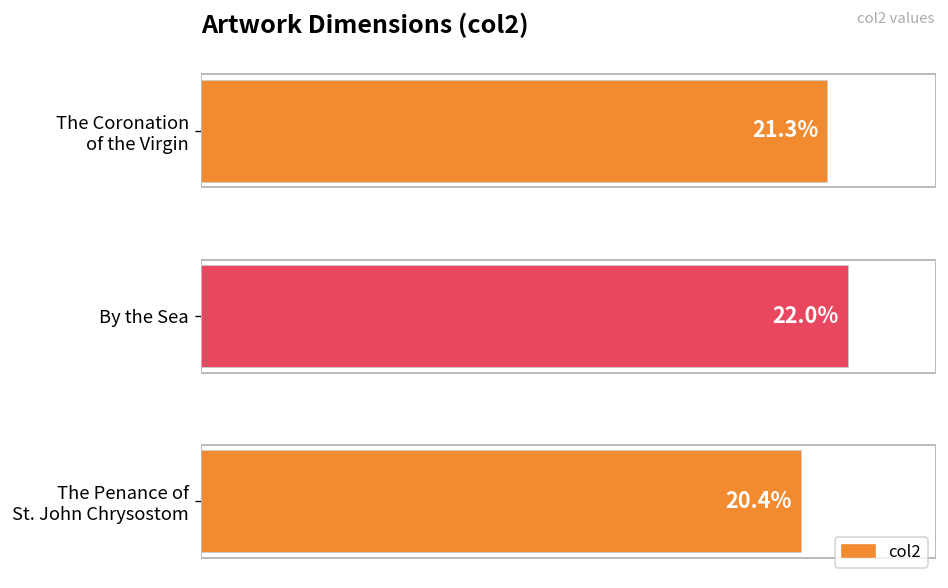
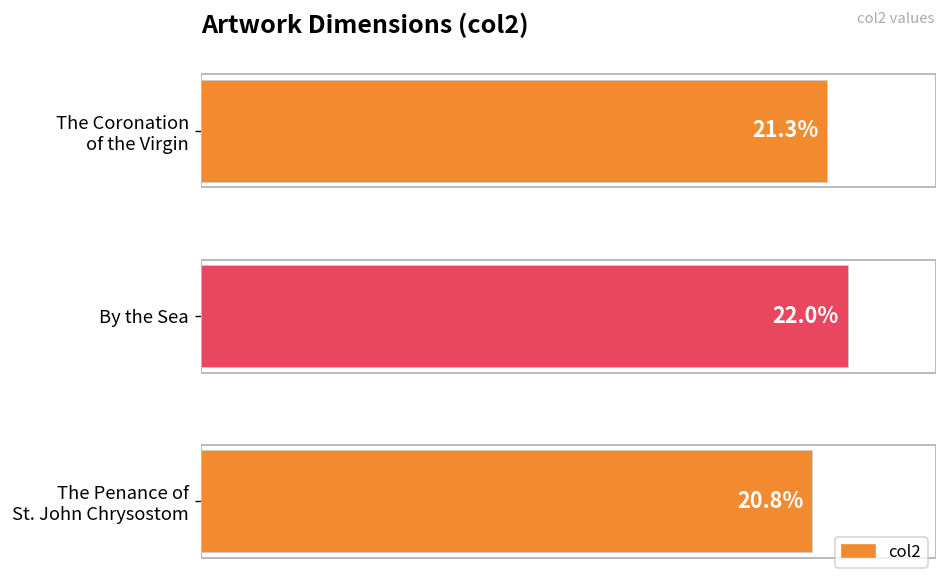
The Penance of St. John Chrysostom: 20.4% -> 20.8%
